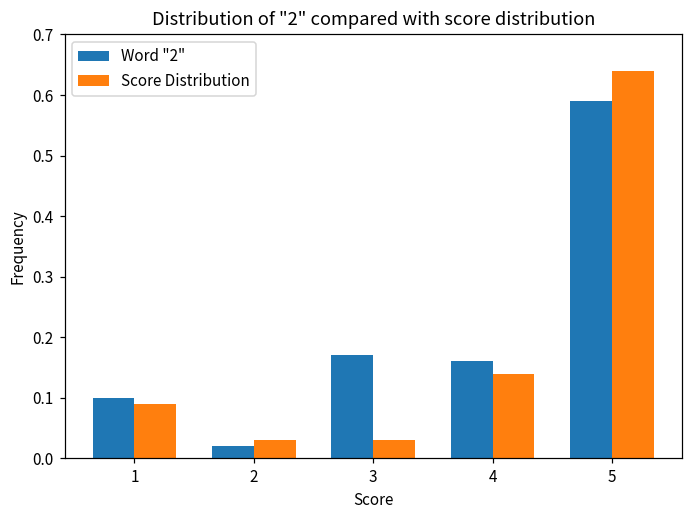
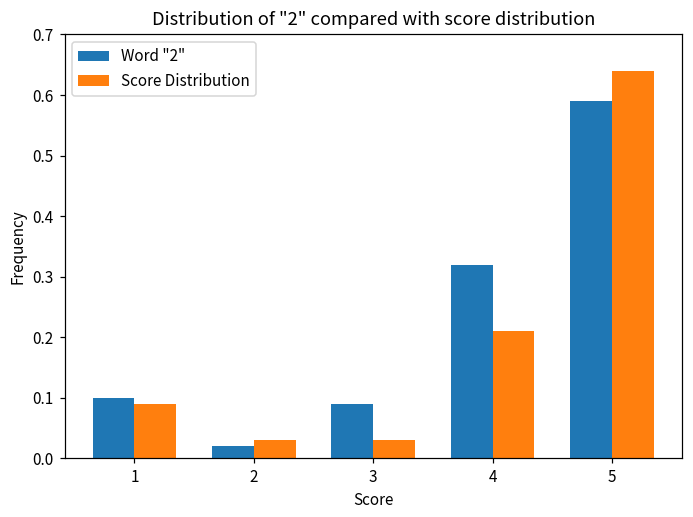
Word "2", 3: 0.17 -> 0.09
Word "2", 4: 0.16 -> 0.32
Score Distribution, 4: 0.14 -> 0.21
